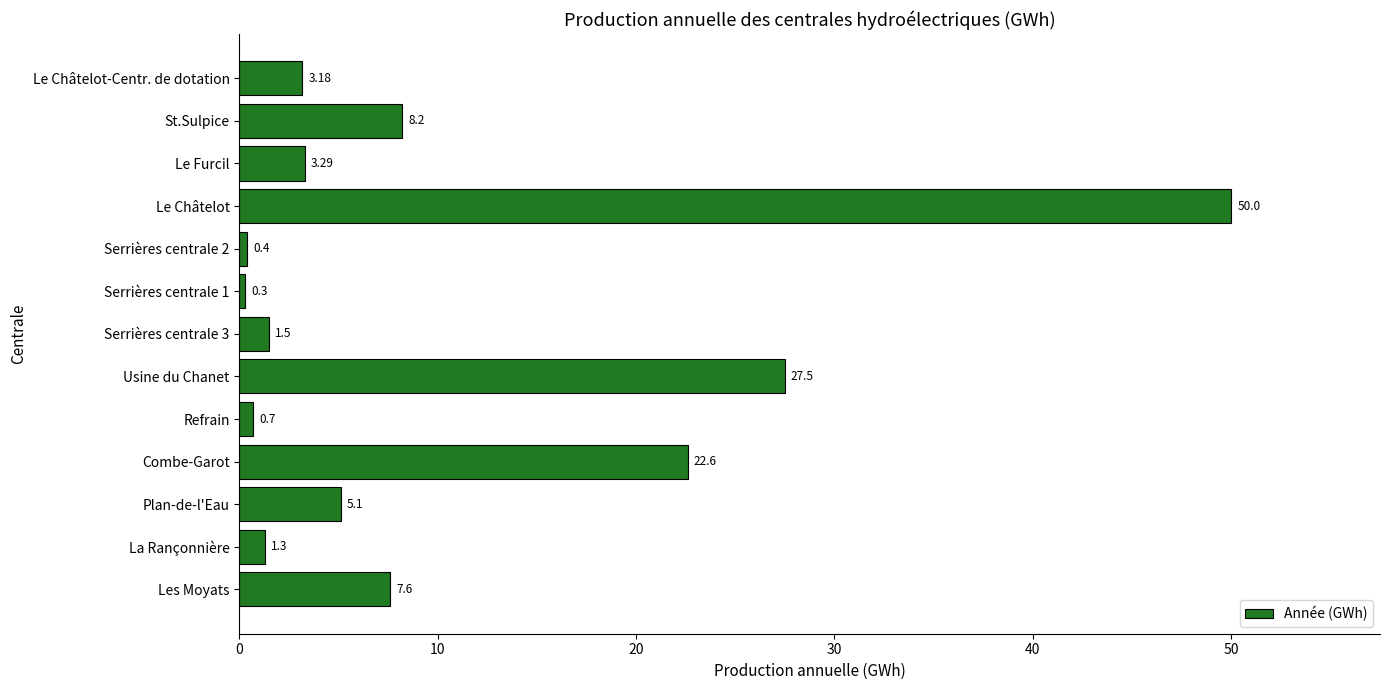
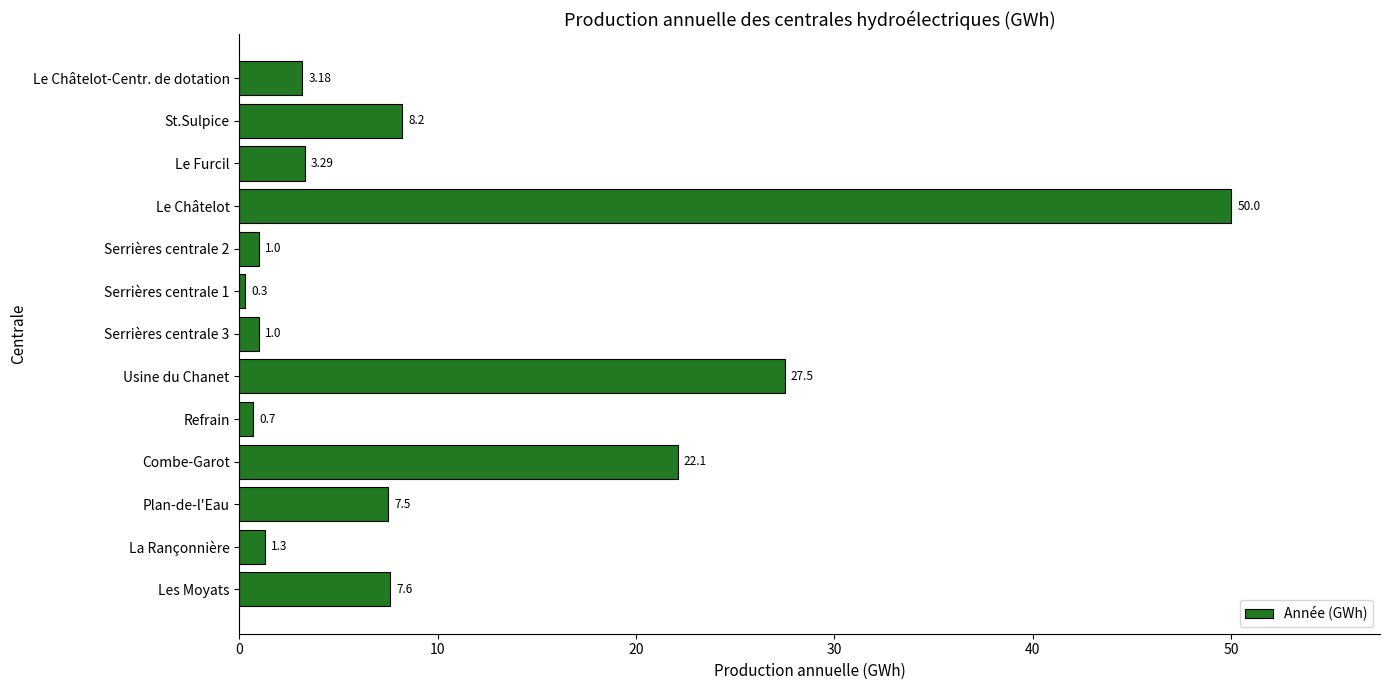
Serrières centrale 2: 0.4 -> 1.0
Serrières centrale 3: 1.5 -> 1.0
Combe-Garot: 22.6 -> 22.1
Plan-de-l'Eau: 5.1 -> 7.5
